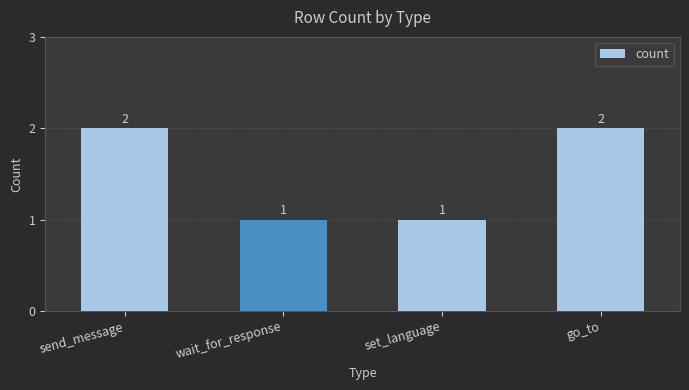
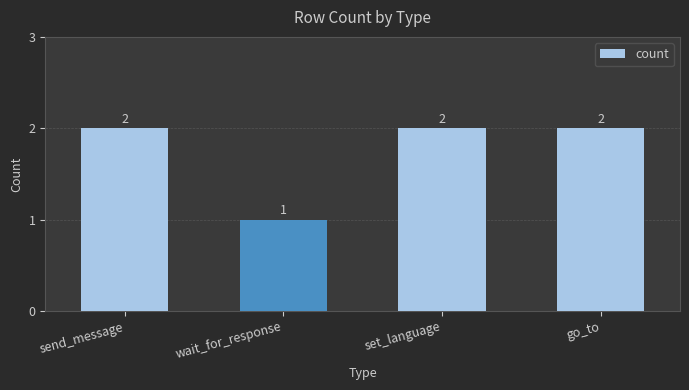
set_language: 1 -> 2
